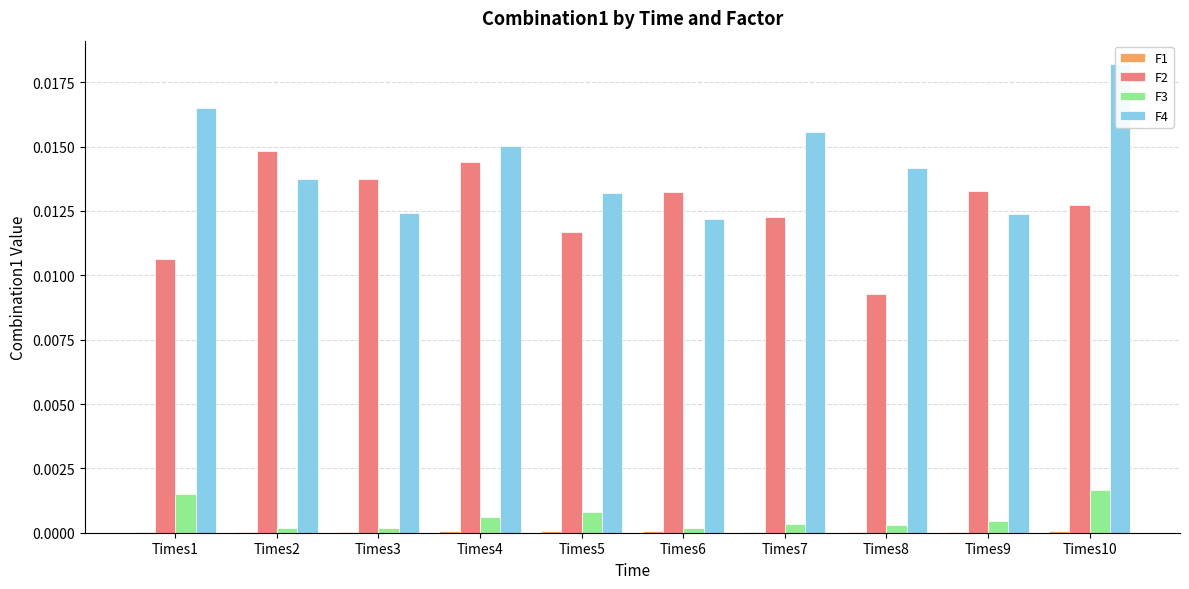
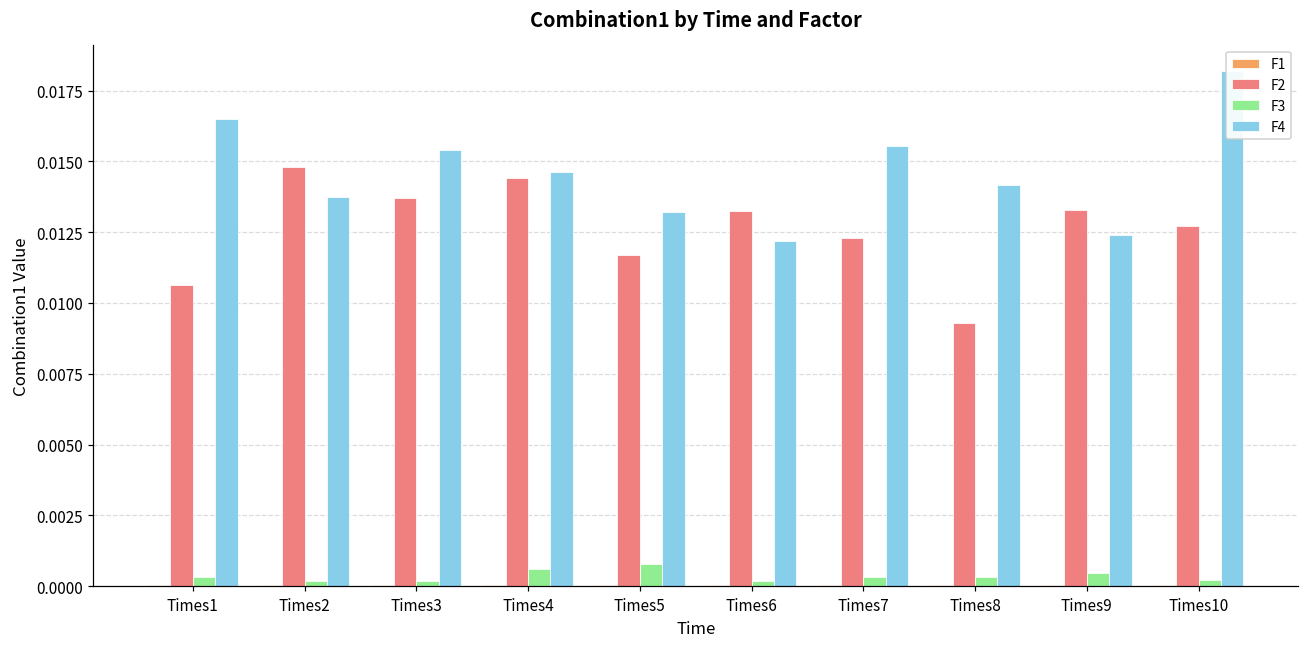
F3, Times1: 0.0015 -> 0.0003
F4, Times3: 0.0124 -> 0.0154
F4, Times4: 0.0150 -> 0.0146
F3, Times10: 0.0017 -> 0.0002
